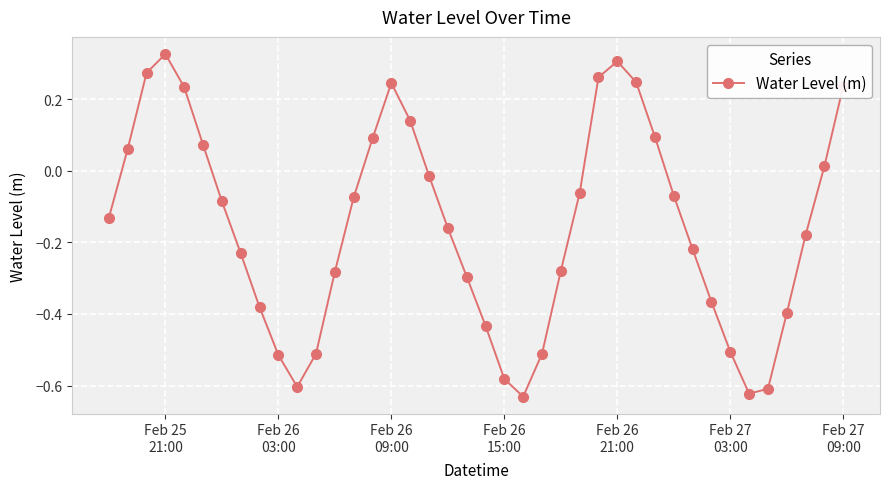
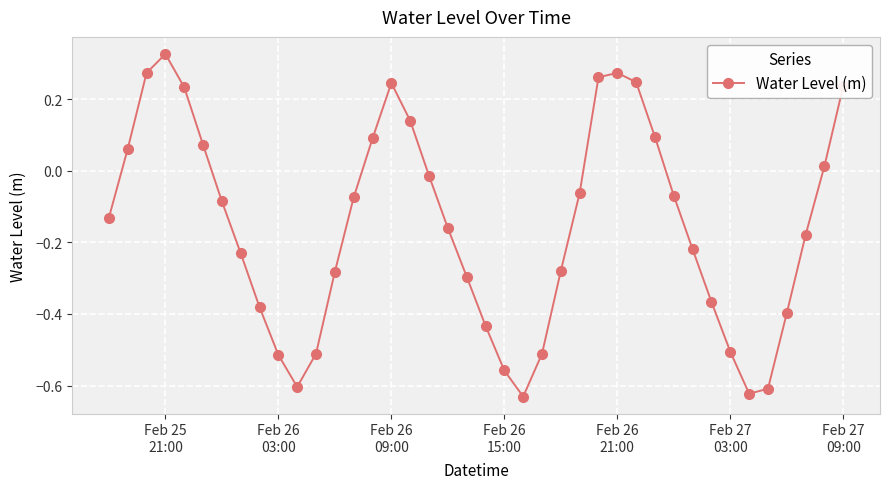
Feb 26 15:00: -0.58 -> -0.56
Feb 26 21:00: 0.31 -> 0.27
